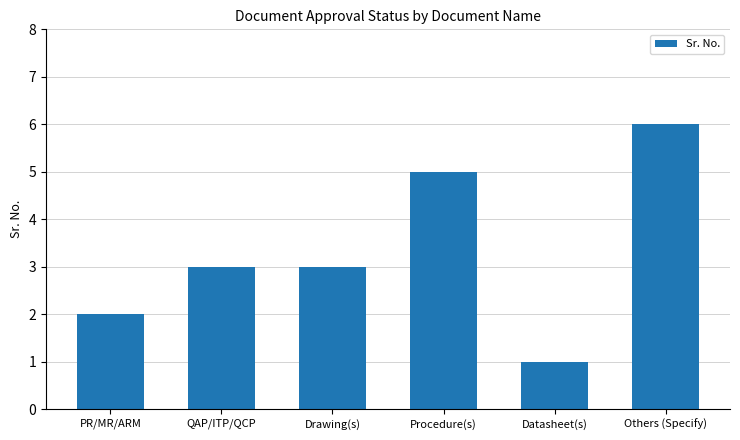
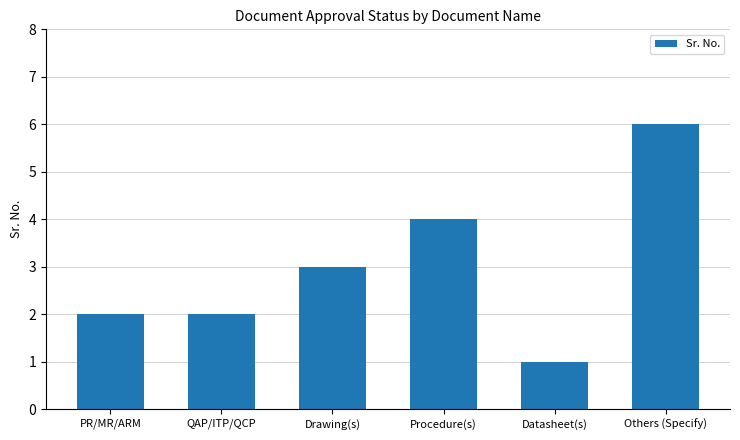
QAP/ITP/QCP: 3 -> 2
Procedure(s): 5 -> 4
